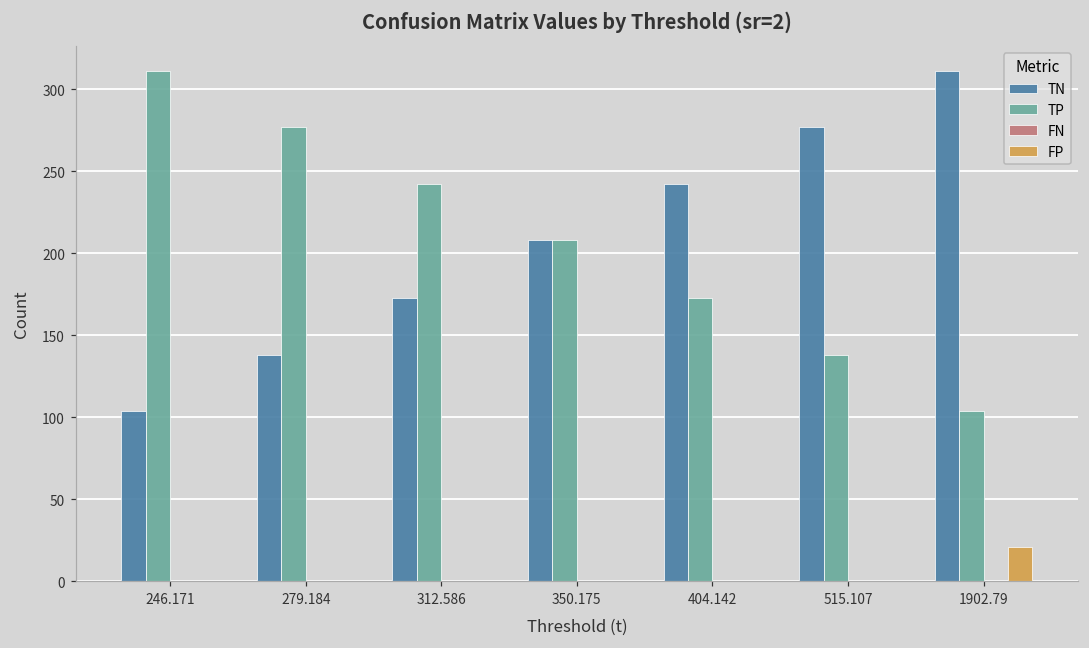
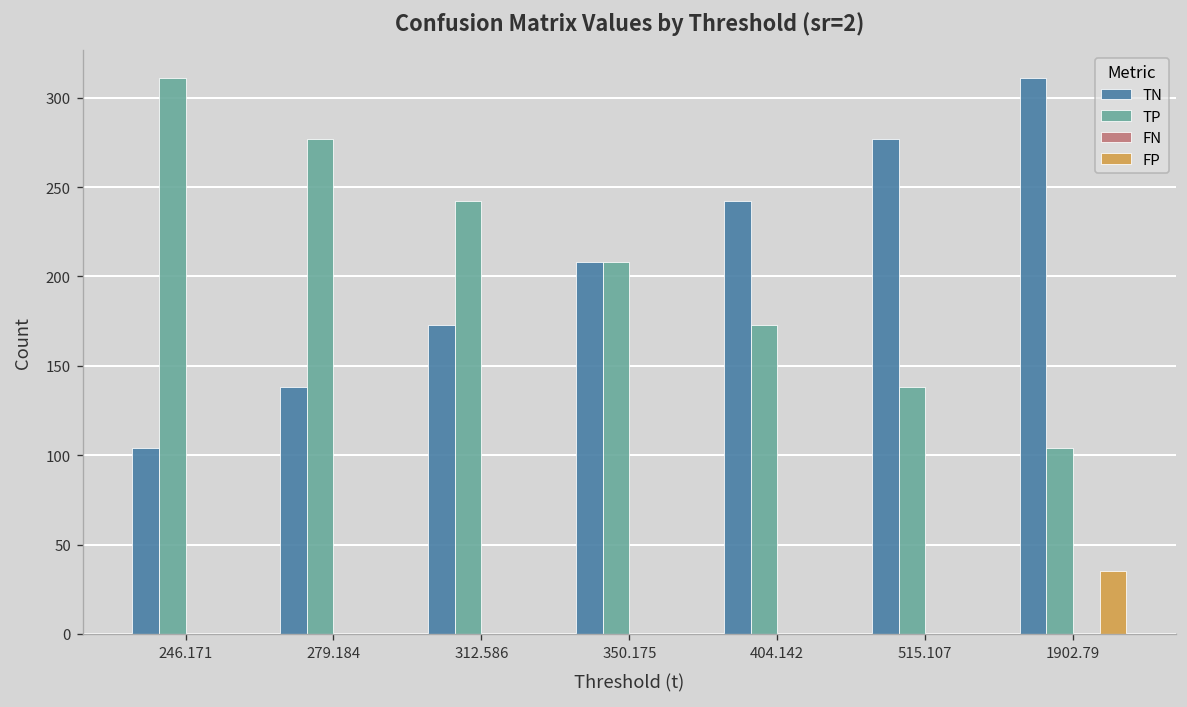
FP, 1902.79: 21 -> 35
